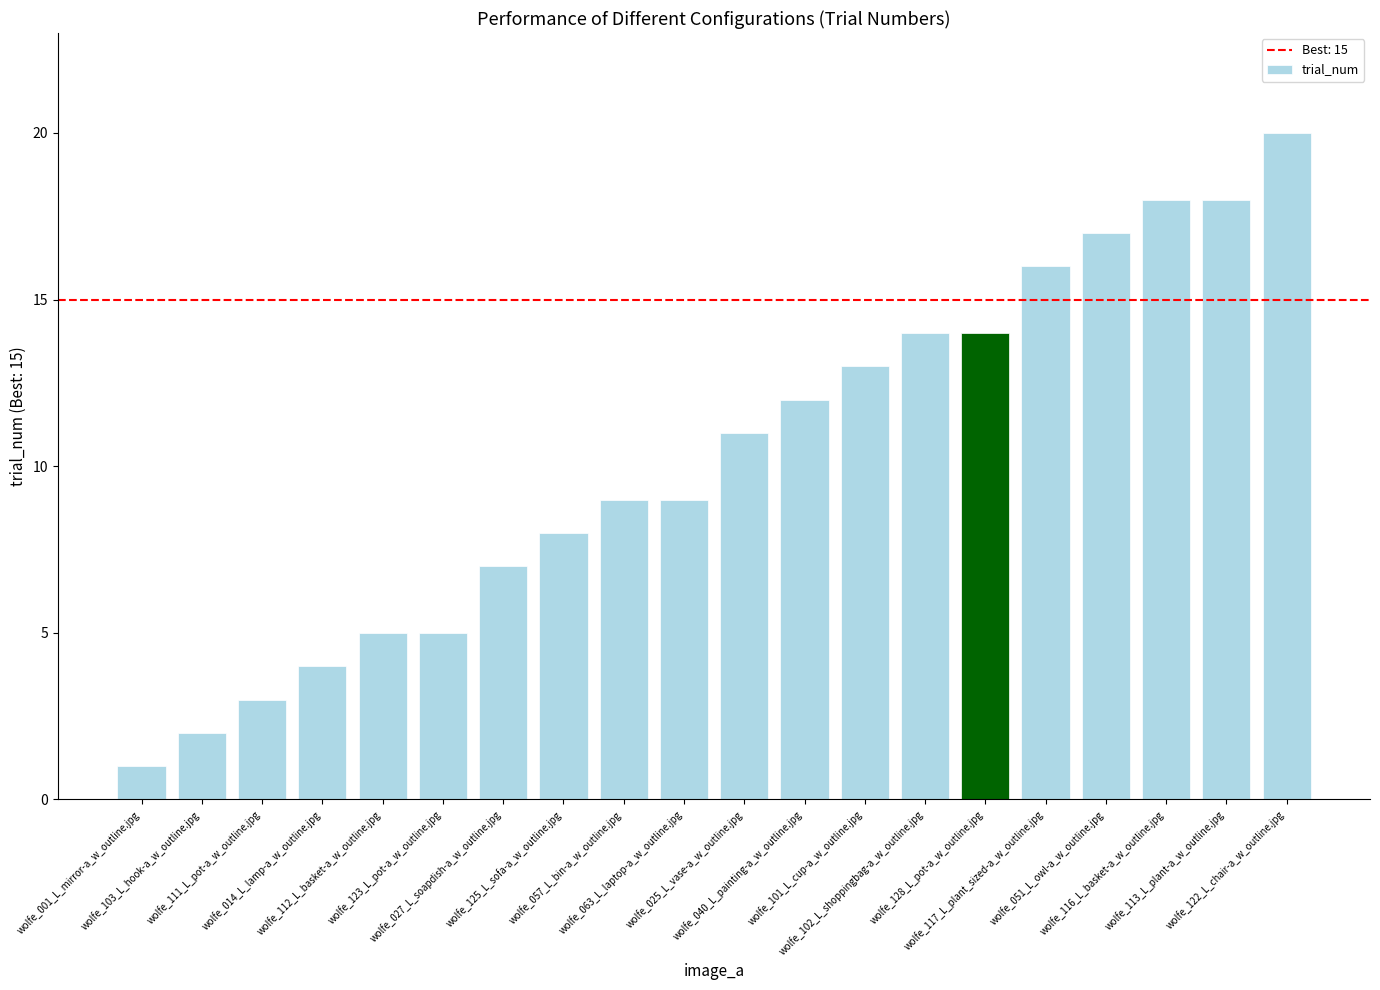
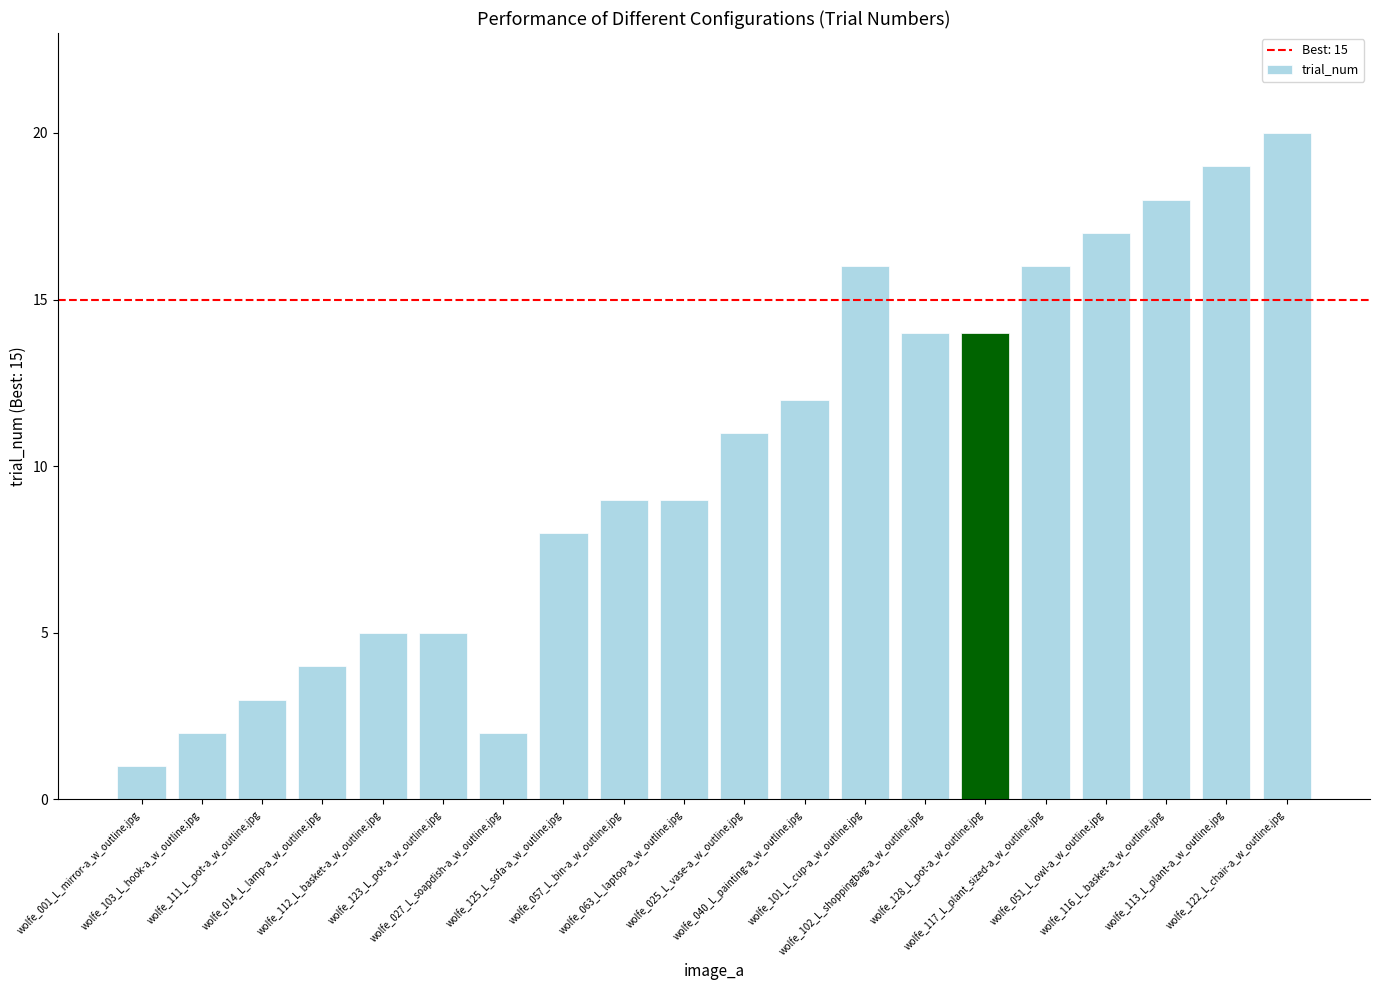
wolfe_027_L_soapdish-a_w_outline.jpg: 7 -> 2
wolfe_101_L_cup-a_w_outline.jpg: 13 -> 16
wolfe_113_L_plant-a_w_outline.jpg: 18 -> 19
